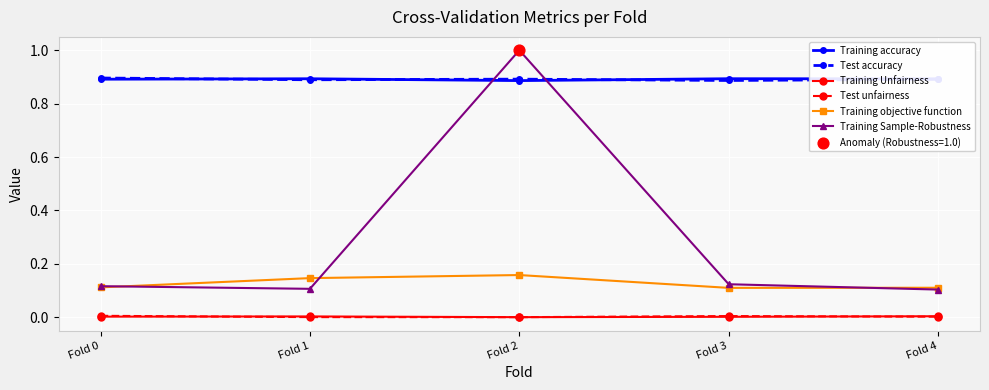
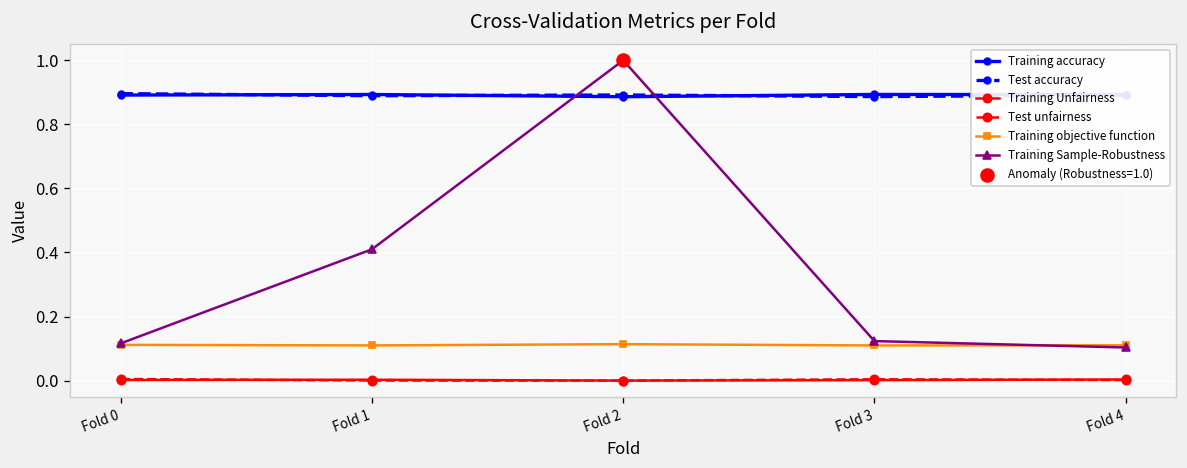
Training objective function, Fold 1: 0.15 -> 0.11
Training Sample-Robustness, Fold 1: 0.11 -> 0.41
Training objective function, Fold 2: 0.16 -> 0.11
